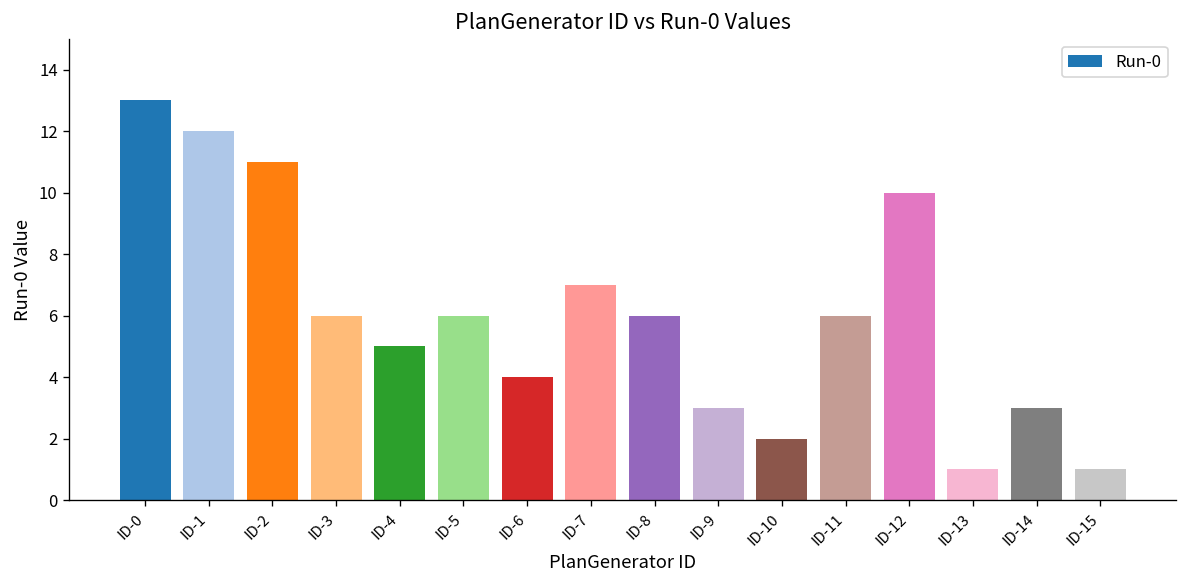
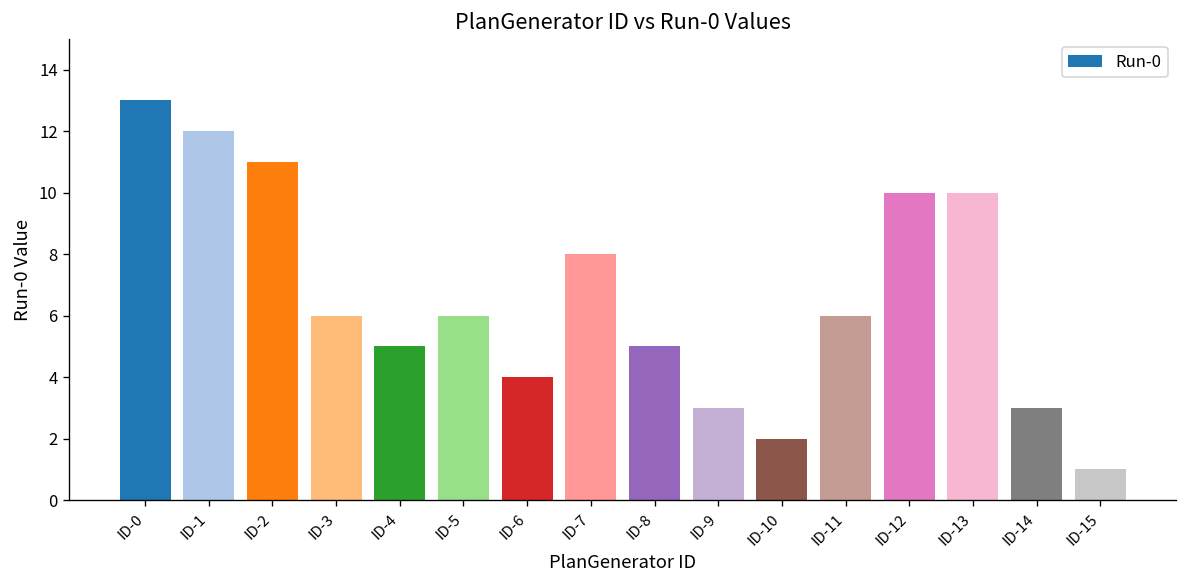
ID-7: 7 -> 8
ID-8: 6 -> 5
ID-13: 1 -> 10
